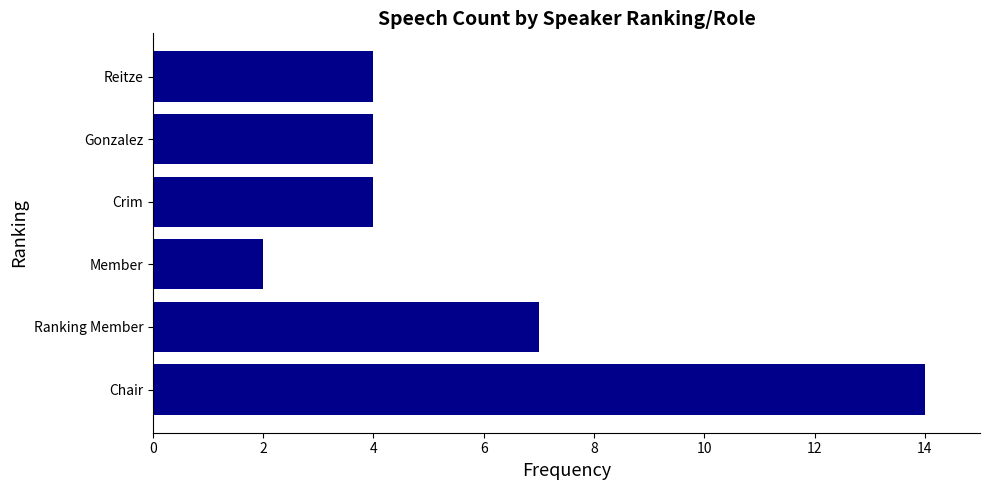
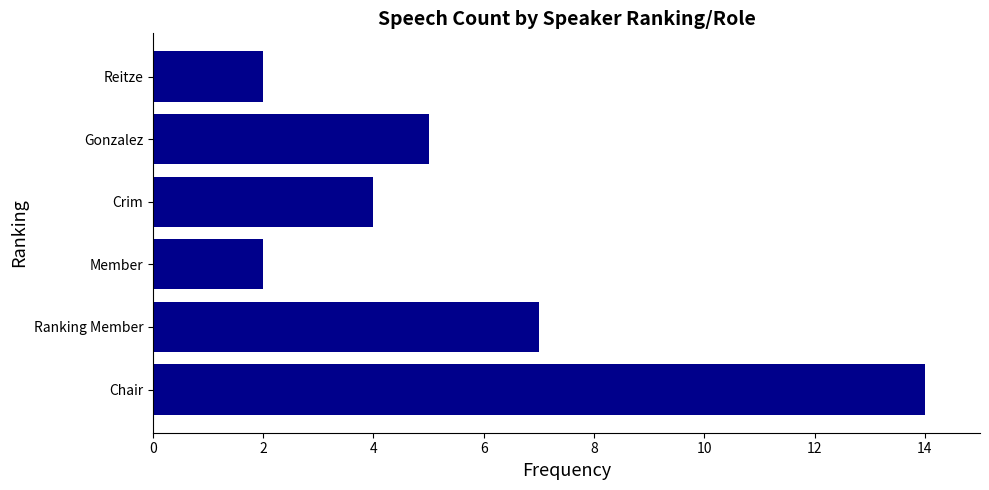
Reitze: 4 -> 2
Gonzalez: 4 -> 5
